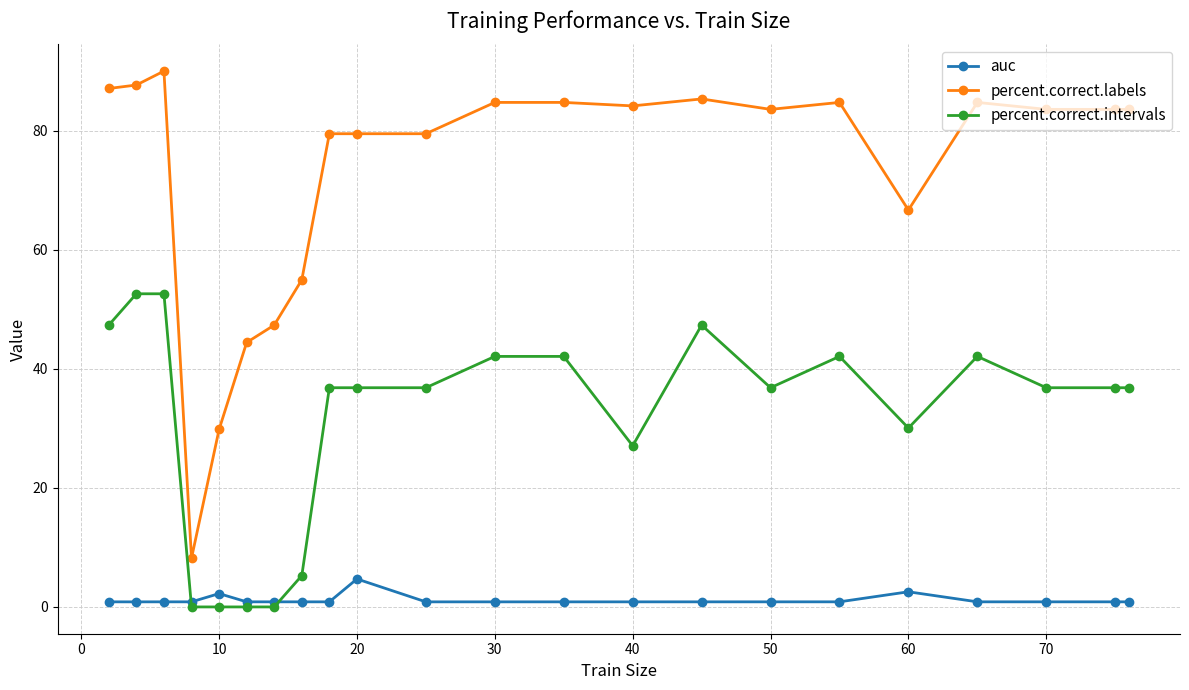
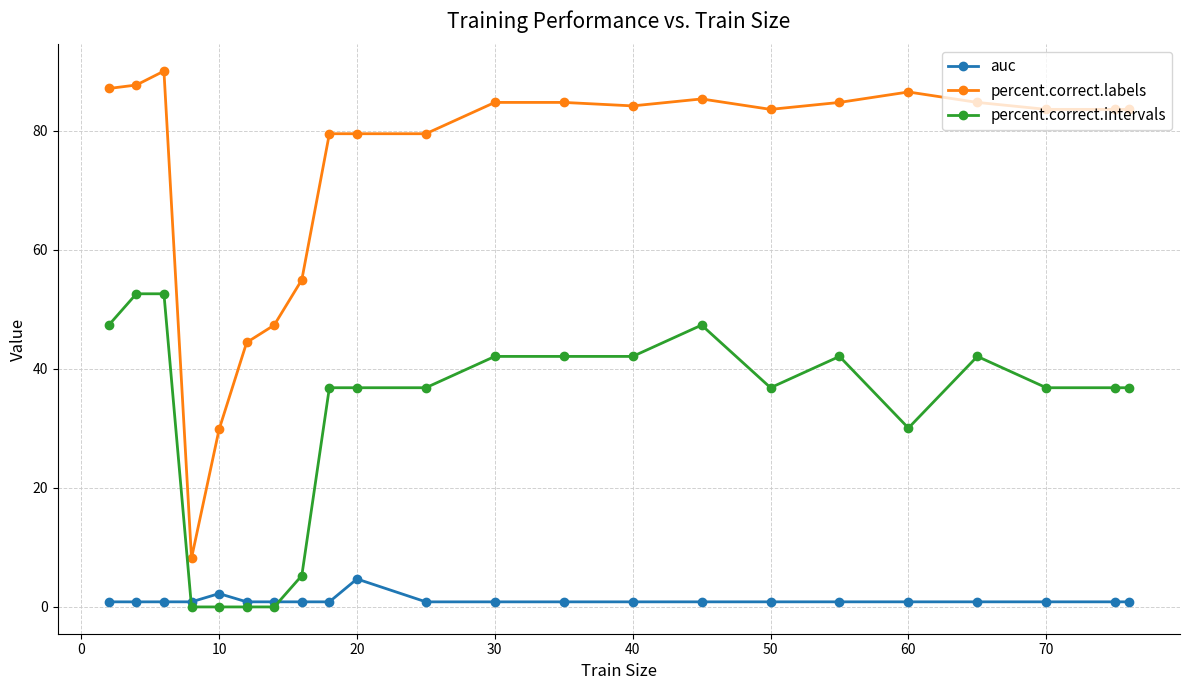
percent.correct.intervals, 40: 27 -> 42
auc, 60: 3 -> 1
percent.correct.labels, 60: 67 -> 87
